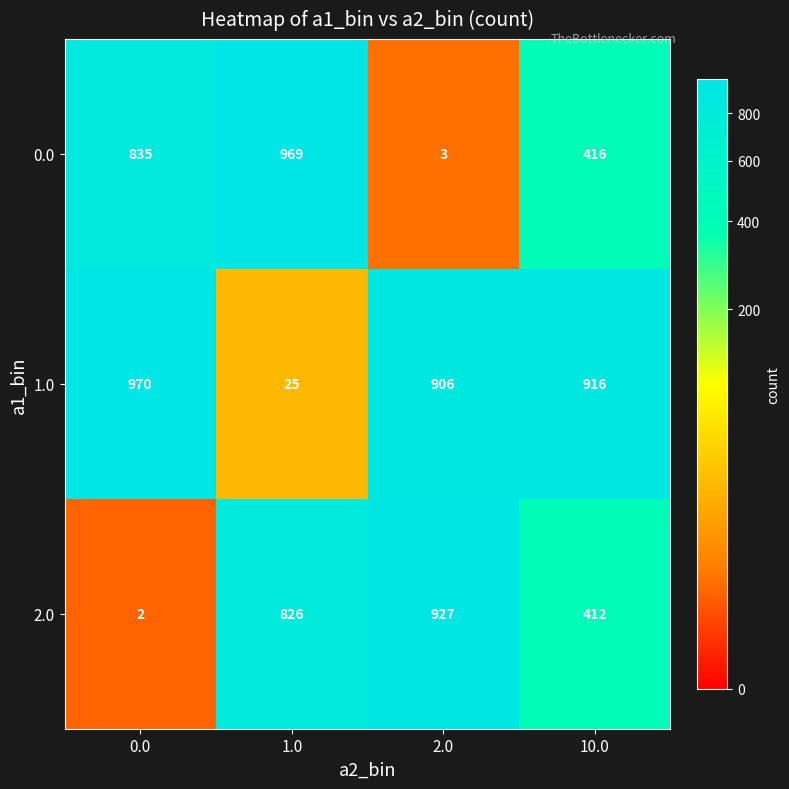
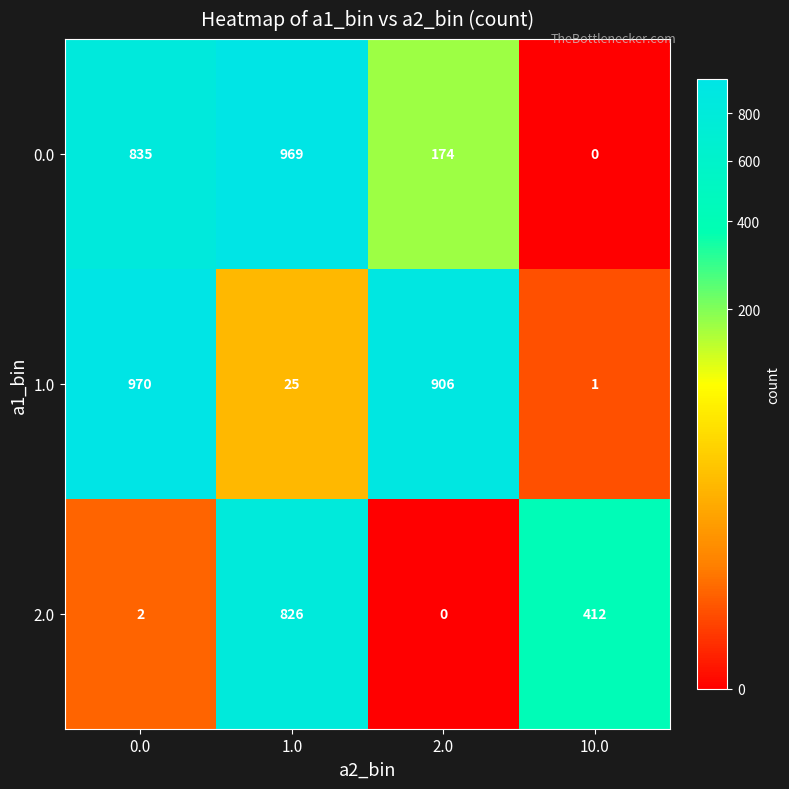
0.0, 2.0: 3 -> 174
0.0, 10.0: 416 -> 0
1.0, 10.0: 916 -> 1
2.0, 2.0: 927 -> 0
